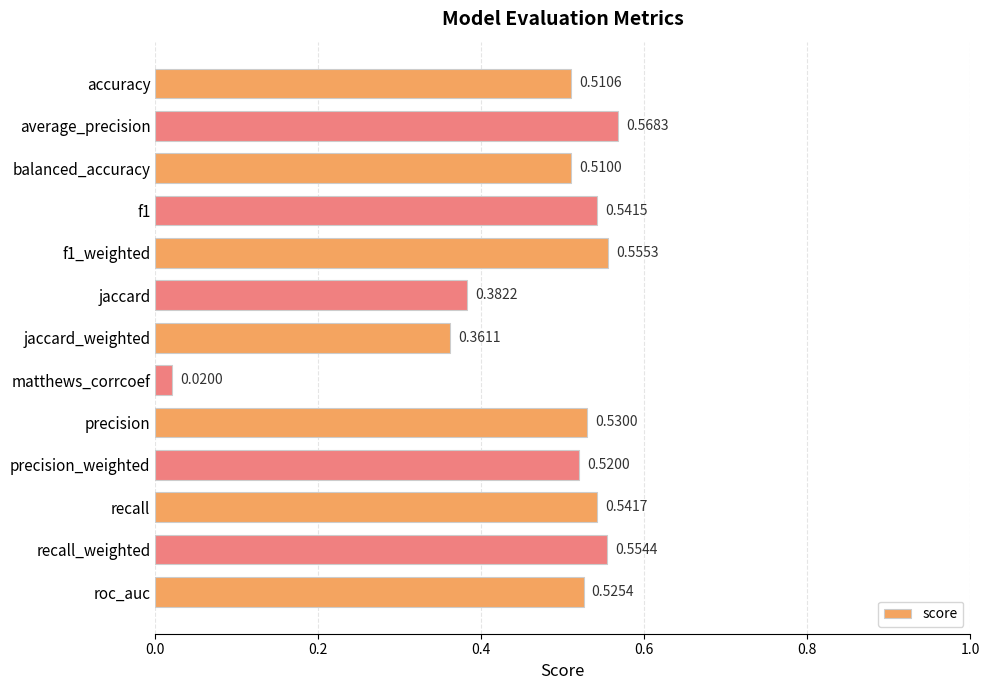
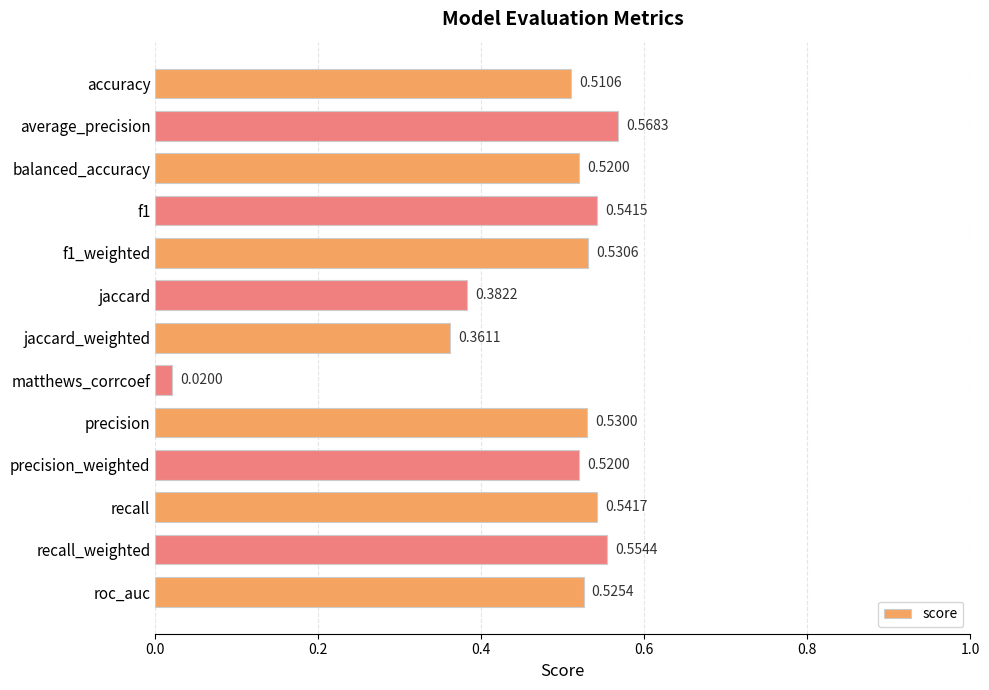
balanced_accuracy: 0.5100 -> 0.5200
f1_weighted: 0.5553 -> 0.5306
